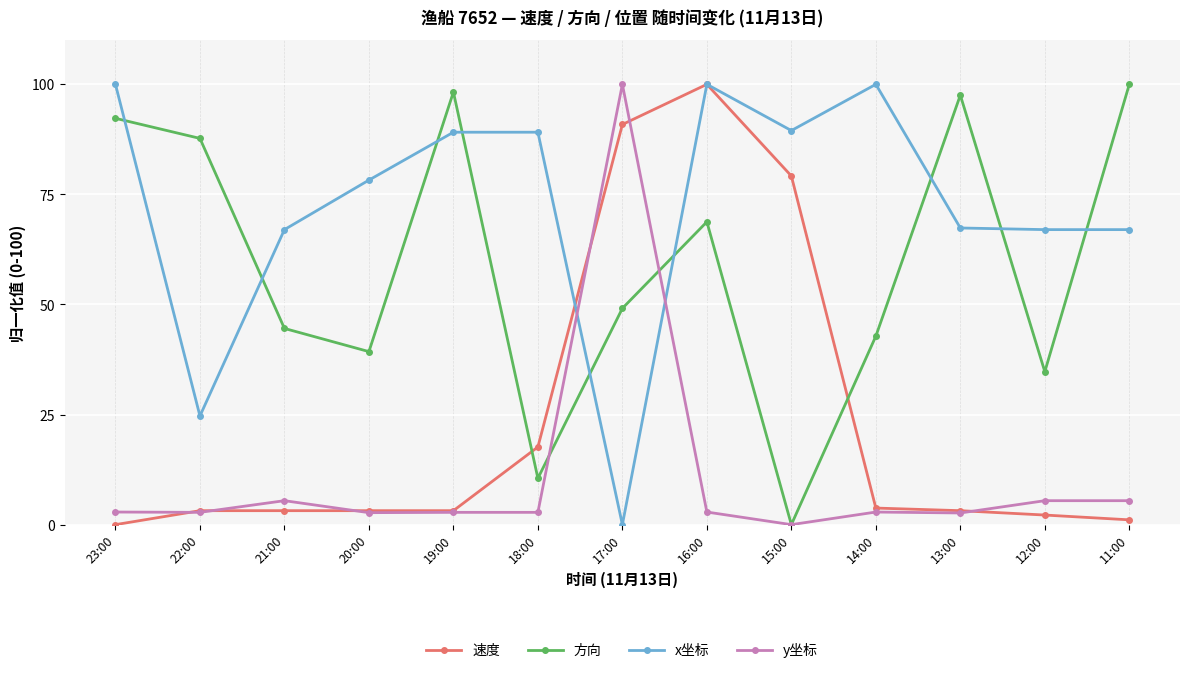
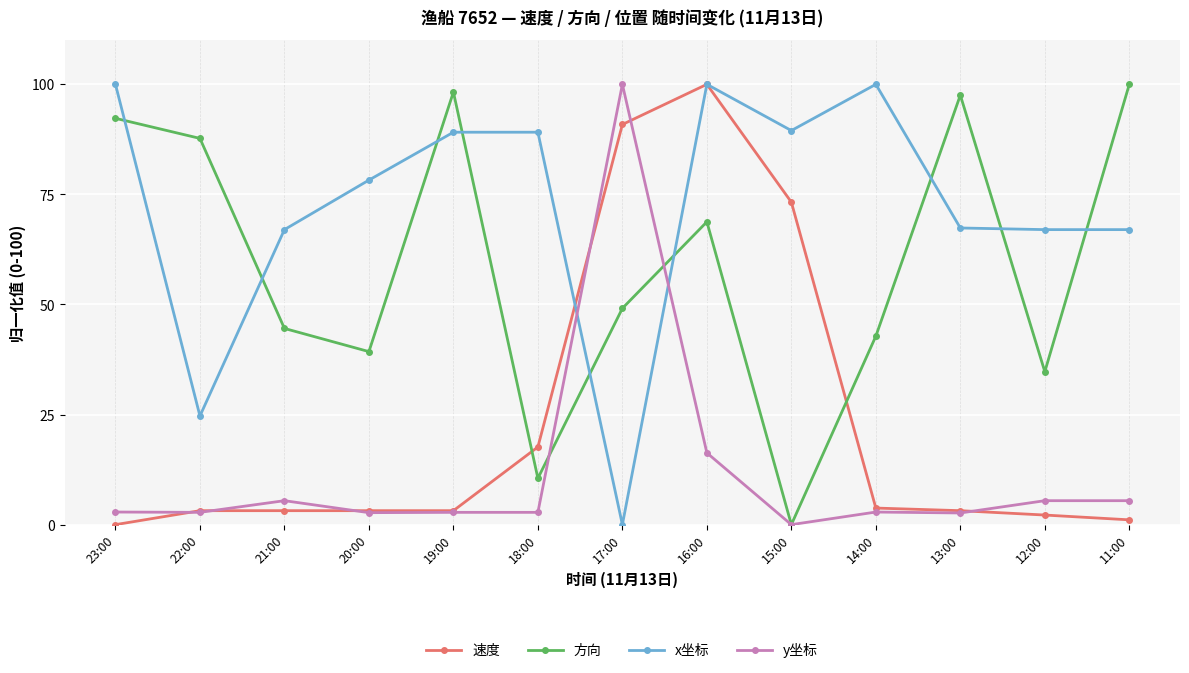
y坐标, 16:00: 3 -> 16
速度, 15:00: 79 -> 73
